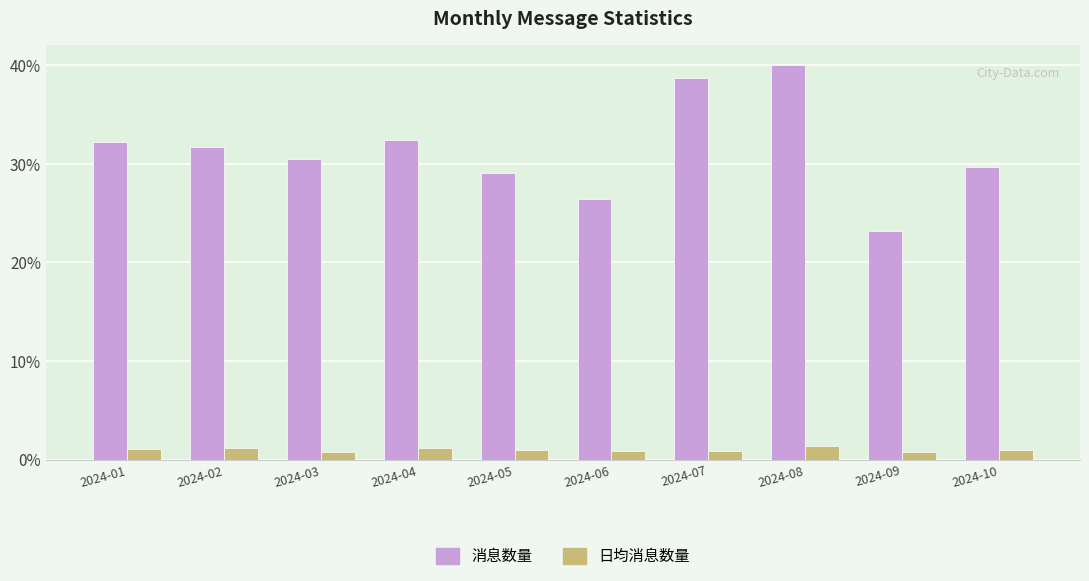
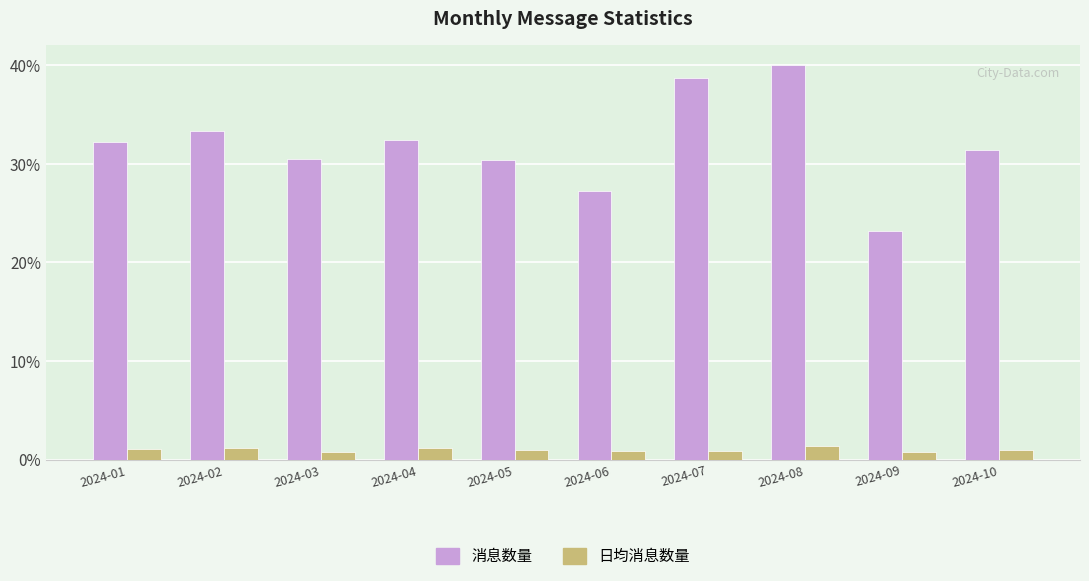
消息数量, 2024-02: 32% -> 33%
消息数量, 2024-05: 29% -> 30%
消息数量, 2024-06: 26% -> 27%
消息数量, 2024-10: 30% -> 31%
